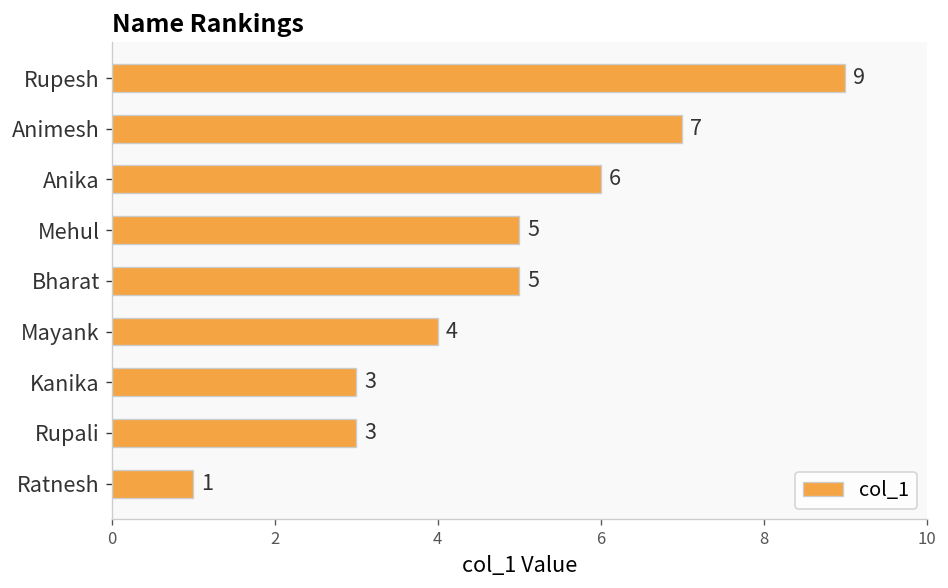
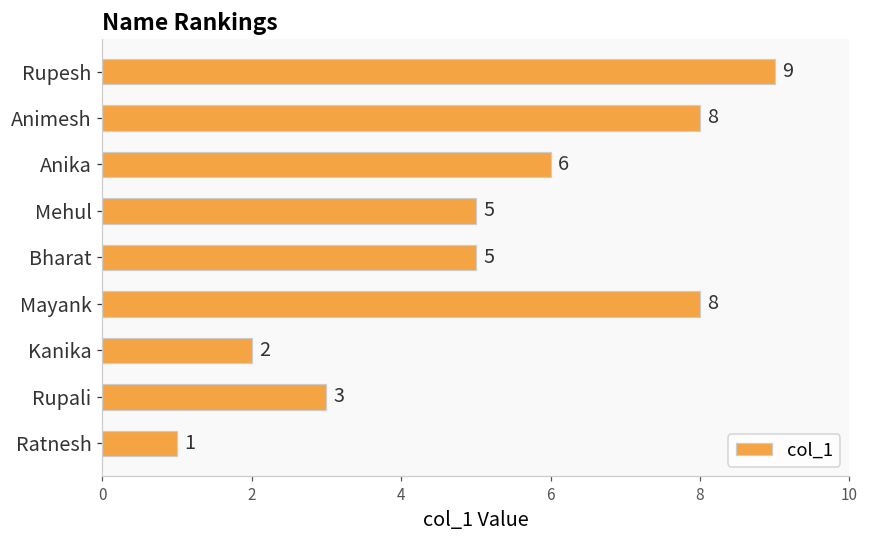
Animesh: 7 -> 8
Mayank: 4 -> 8
Kanika: 3 -> 2
